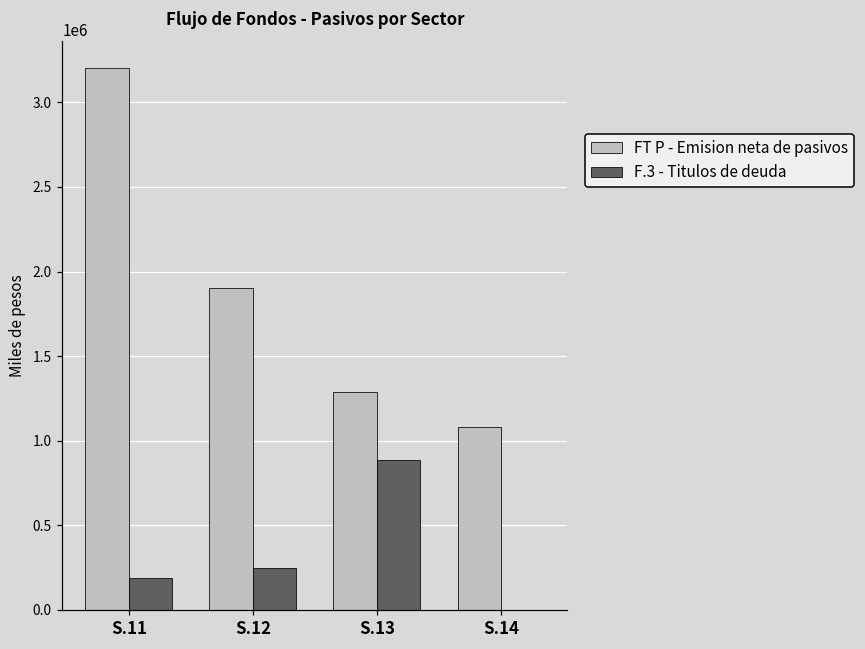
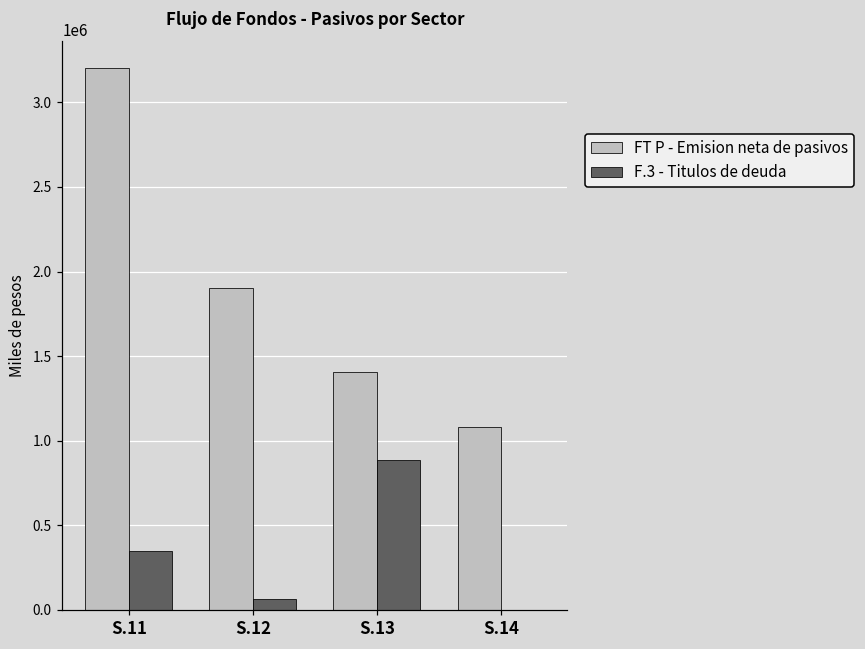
F.3 - Titulos de deuda, S.11: 190000 -> 350000
F.3 - Titulos de deuda, S.12: 250000 -> 60000
FT P - Emision neta de pasivos, S.13: 1290000 -> 1400000
